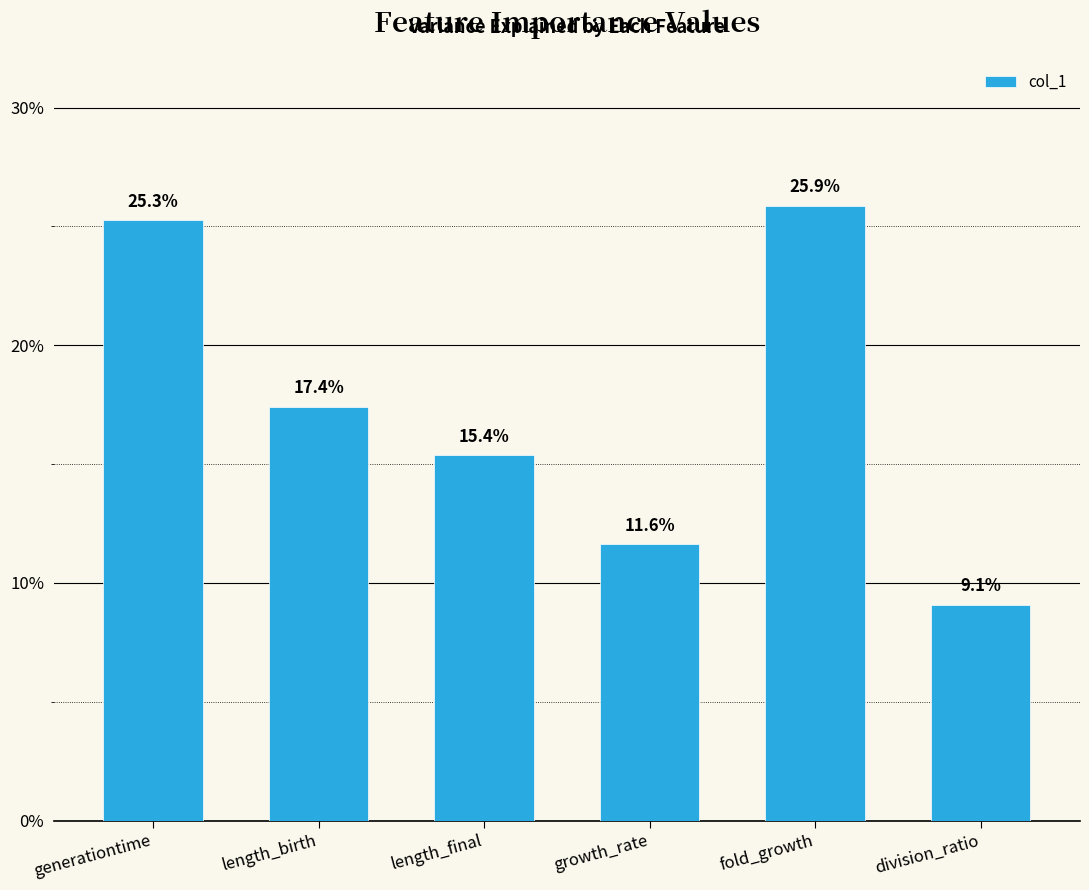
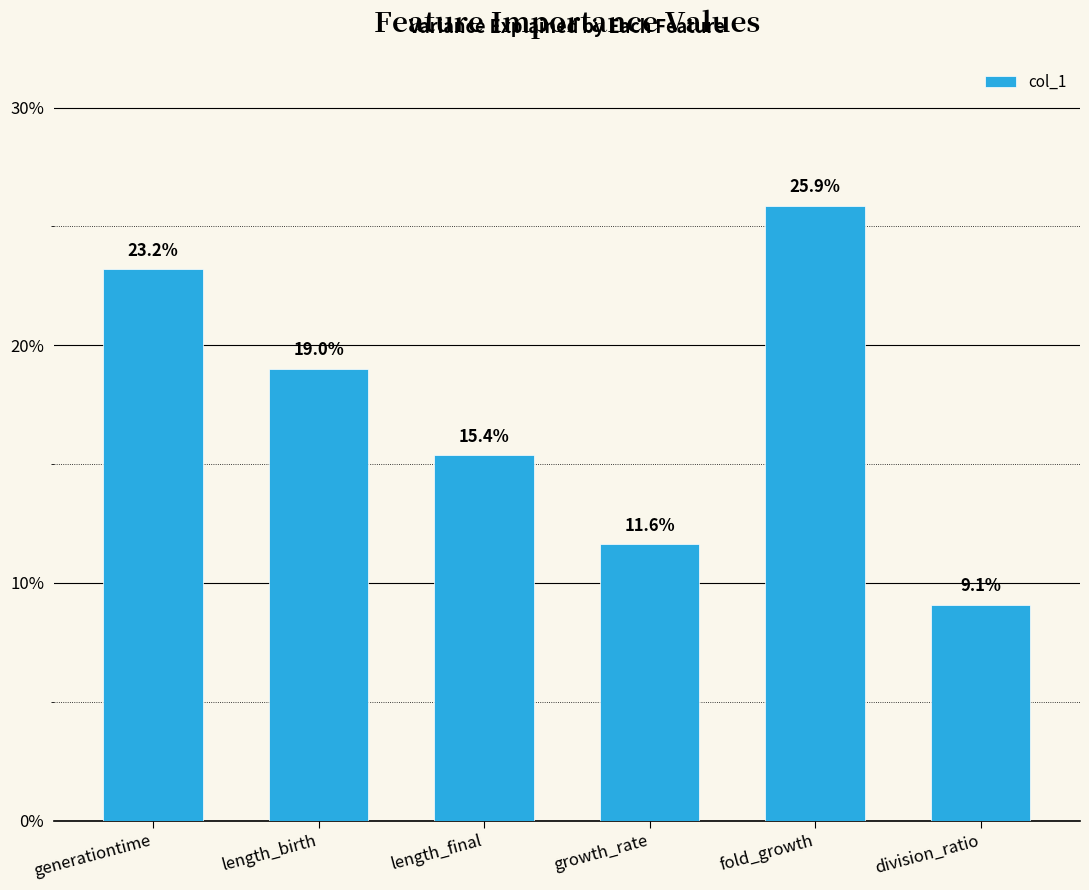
generationtime: 25.3% -> 23.2%
length_birth: 17.4% -> 19.0%
